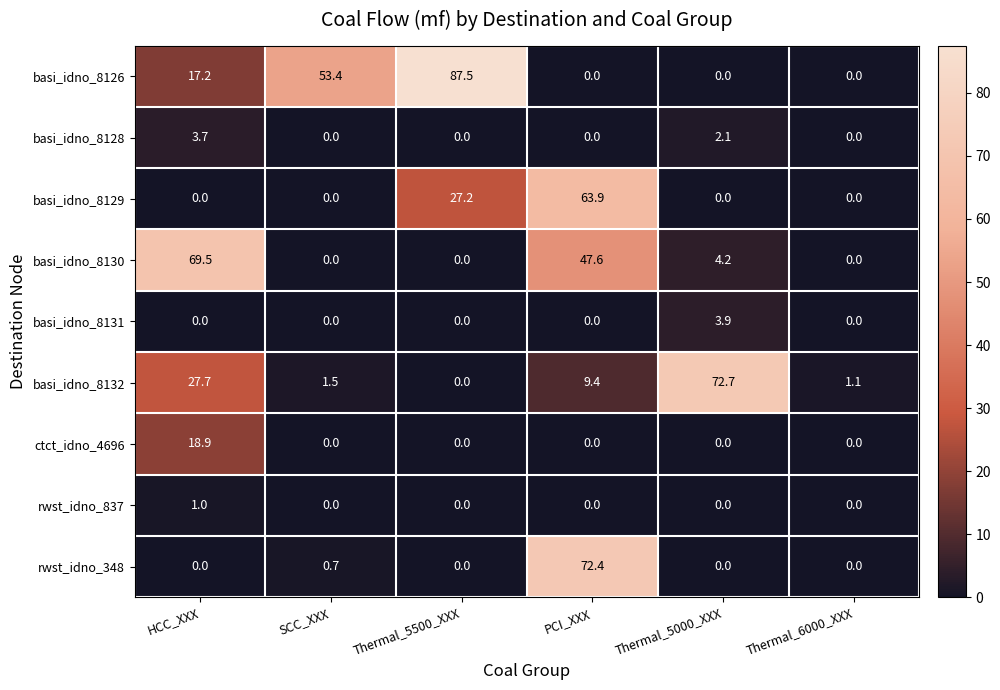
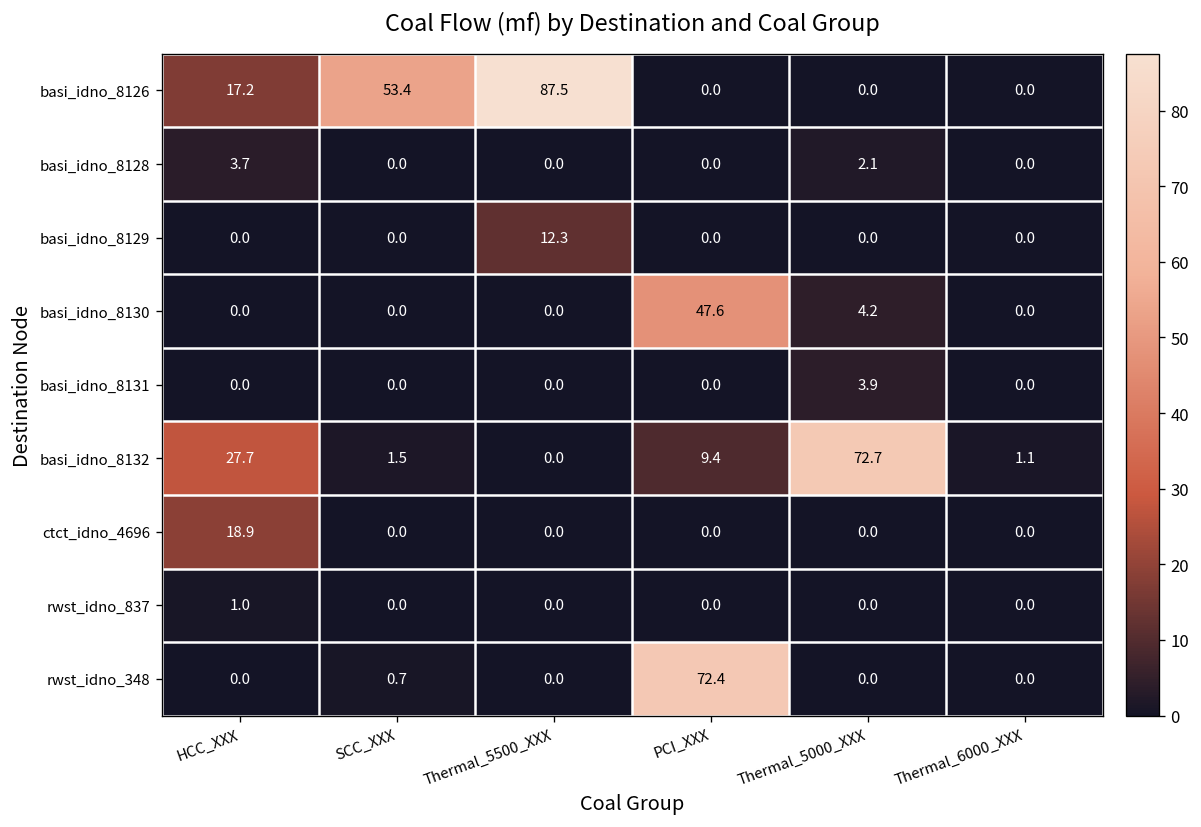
basi_idno_8129, Thermal_5500_XXX: 27.2 -> 12.3
basi_idno_8129, PCI_XXX: 63.9 -> 0.0
basi_idno_8130, HCC_XXX: 69.5 -> 0.0
